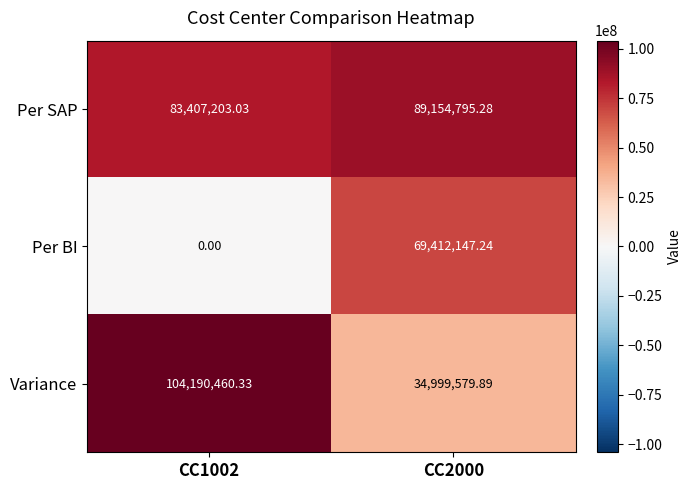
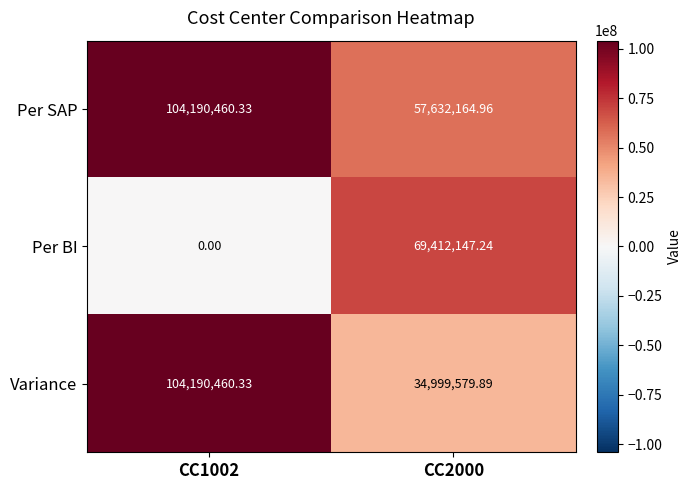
Per SAP, CC1002: 83,407,203.03 -> 104,190,460.33
Per SAP, CC2000: 89,154,795.28 -> 57,632,164.96
